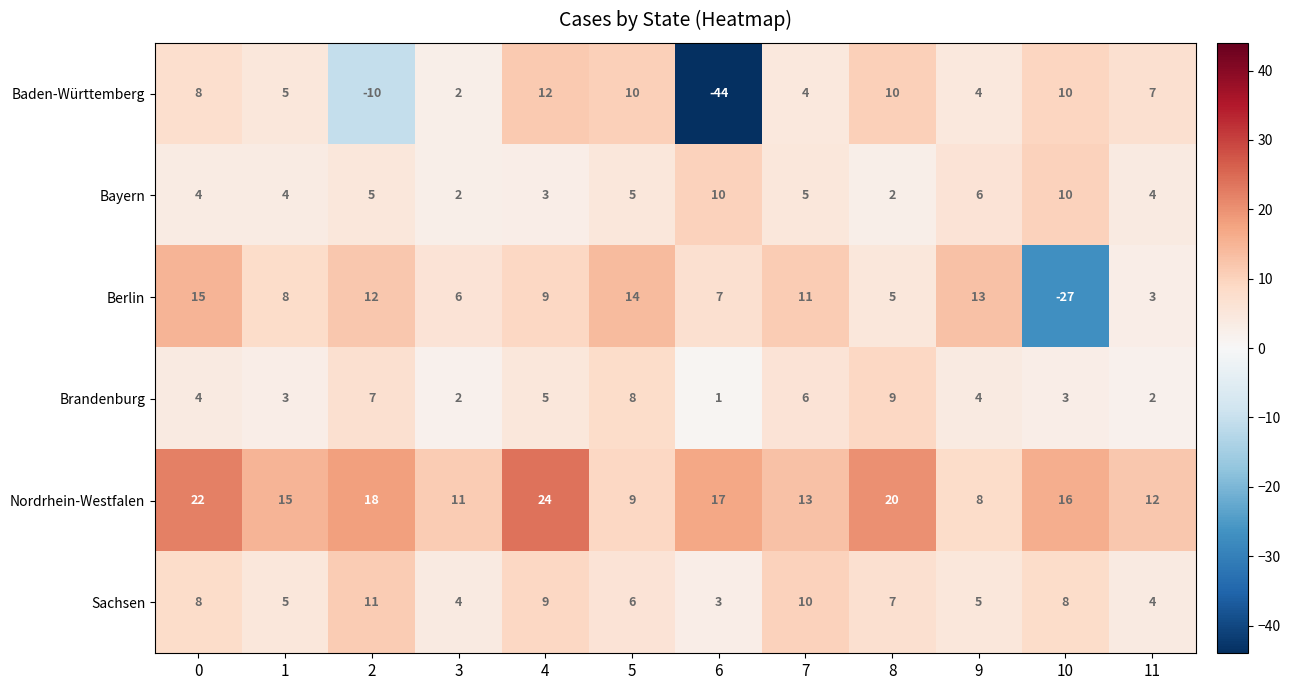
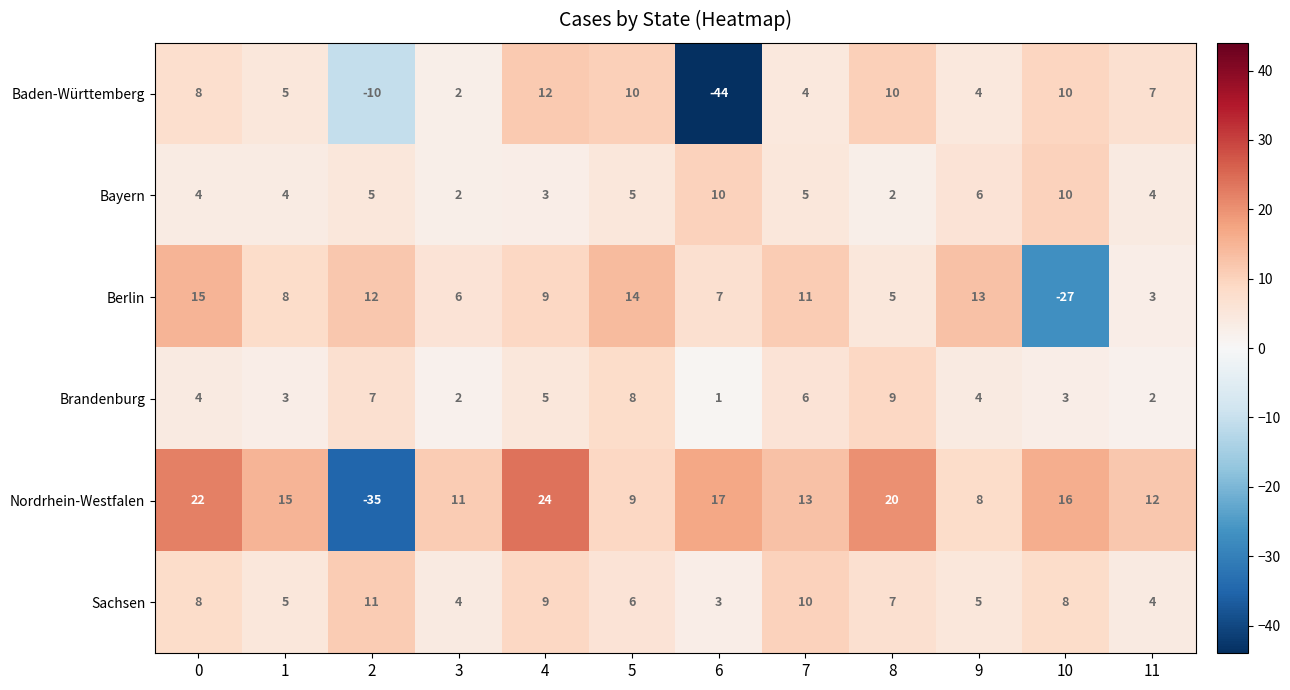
Nordrhein-Westfalen, 2: 18 -> -35
